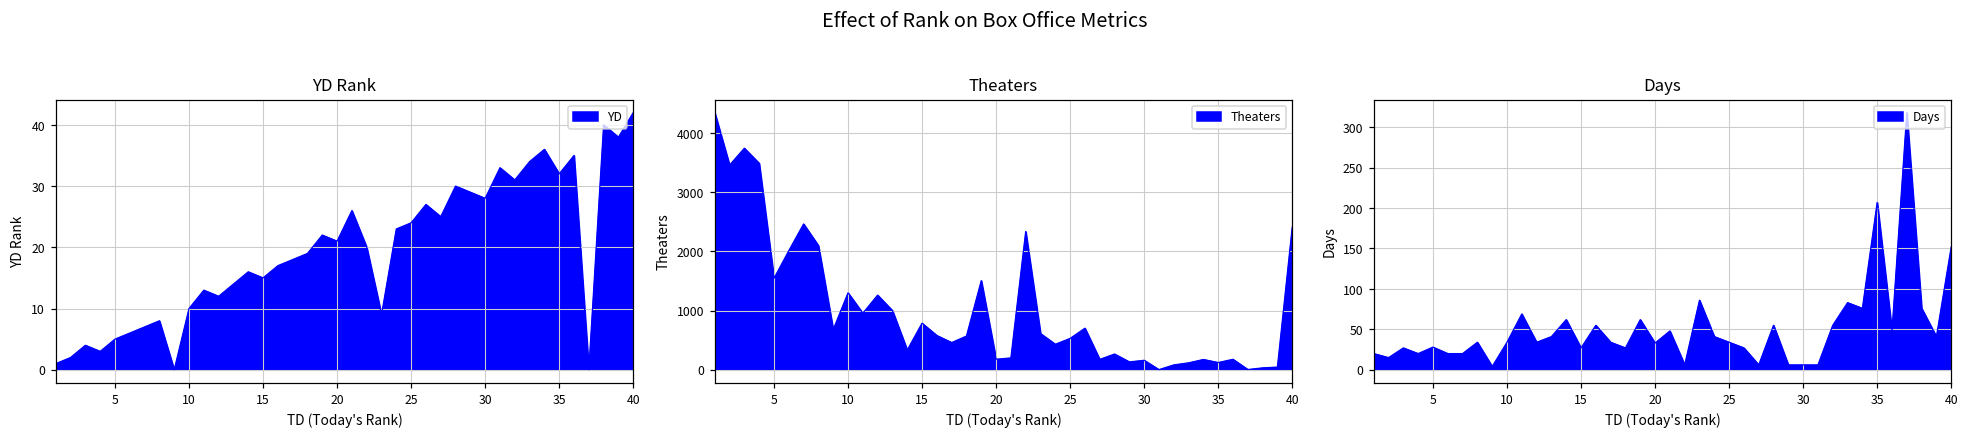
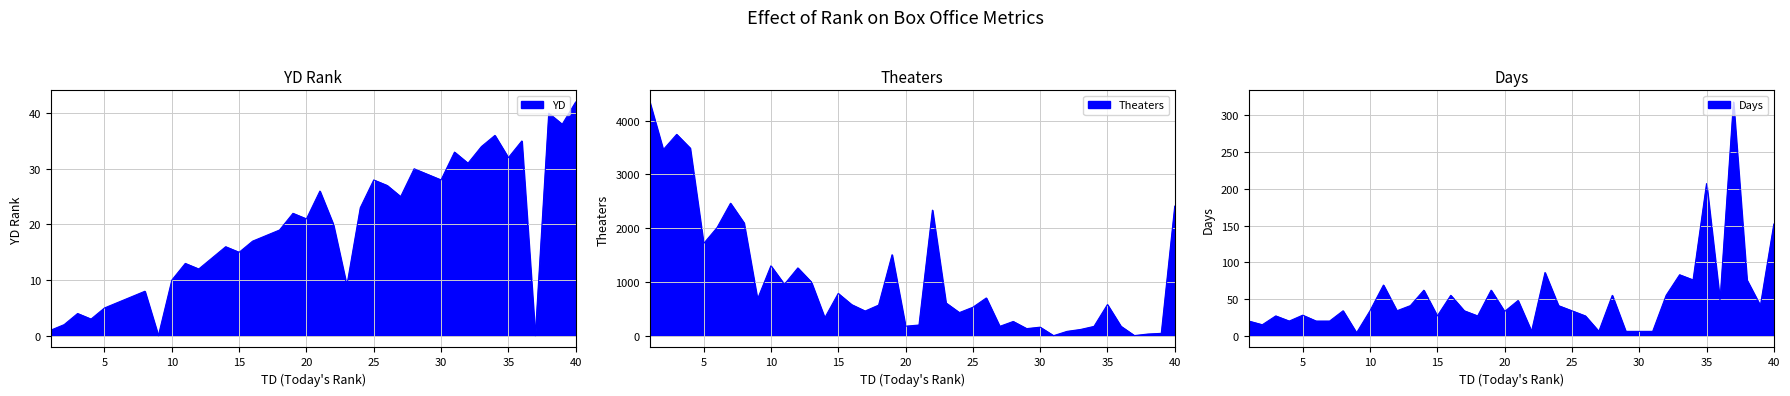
YD Rank, 25: 24 -> 28
Theaters, 5: 1500 -> 1700
Theaters, 35: 100 -> 600
